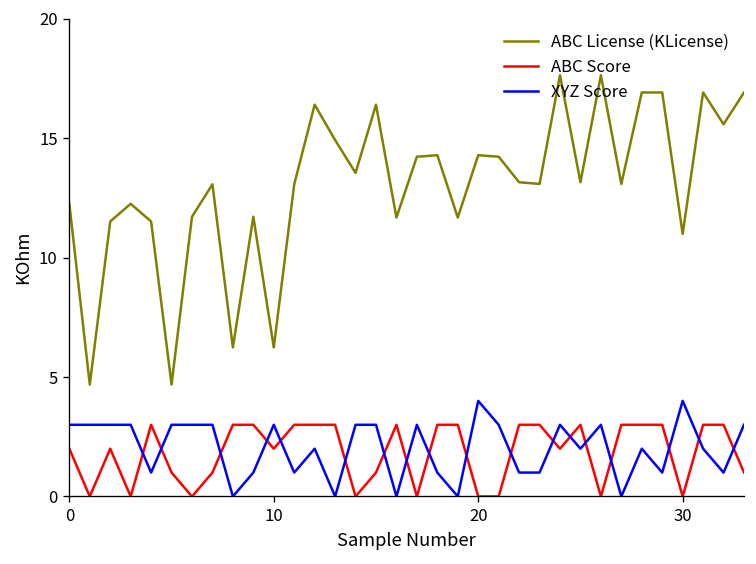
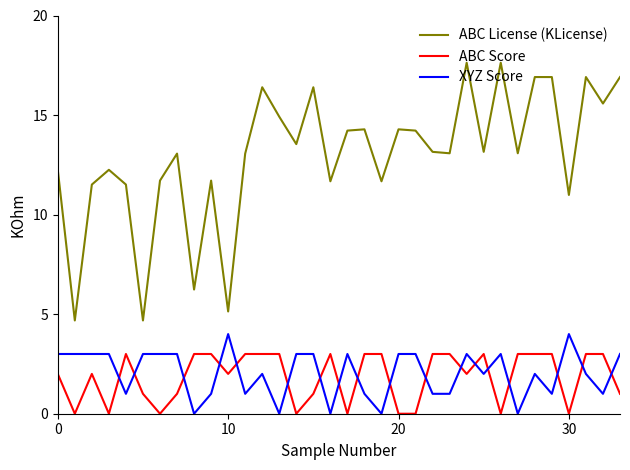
ABC License (KLicense), 10: 6.2 -> 5.1
XYZ Score, 10: 3 -> 4
XYZ Score, 20: 4 -> 3
